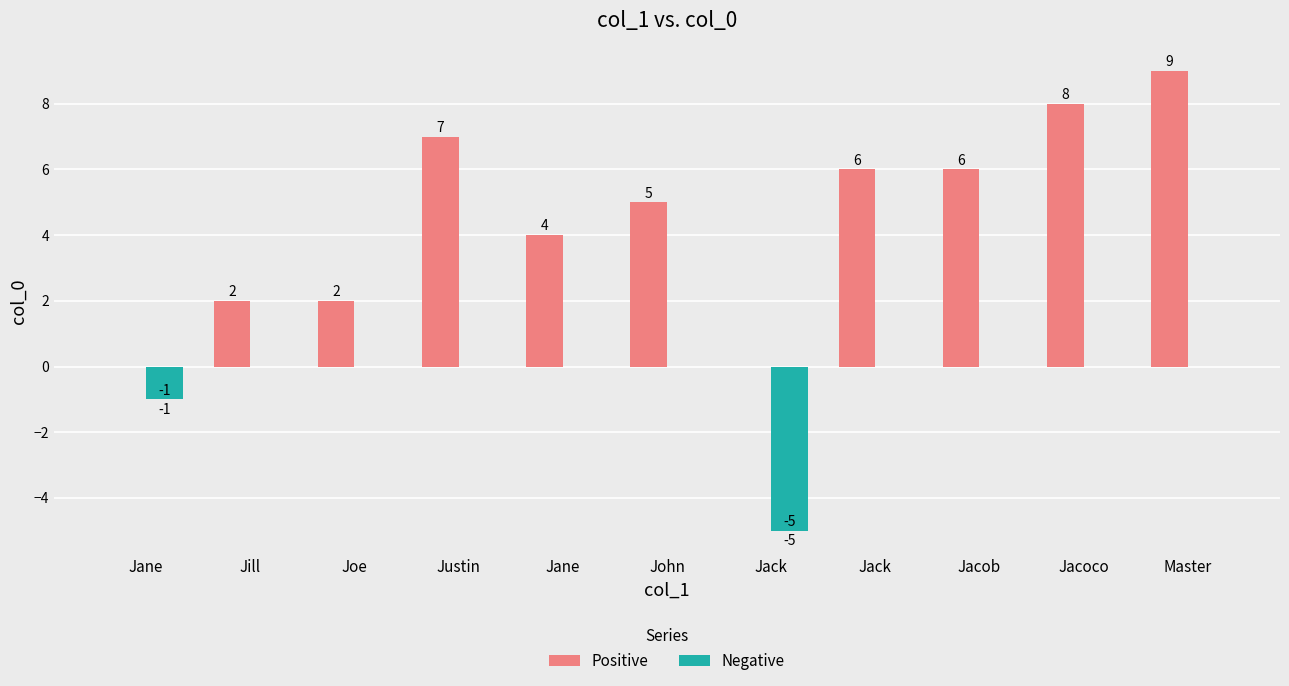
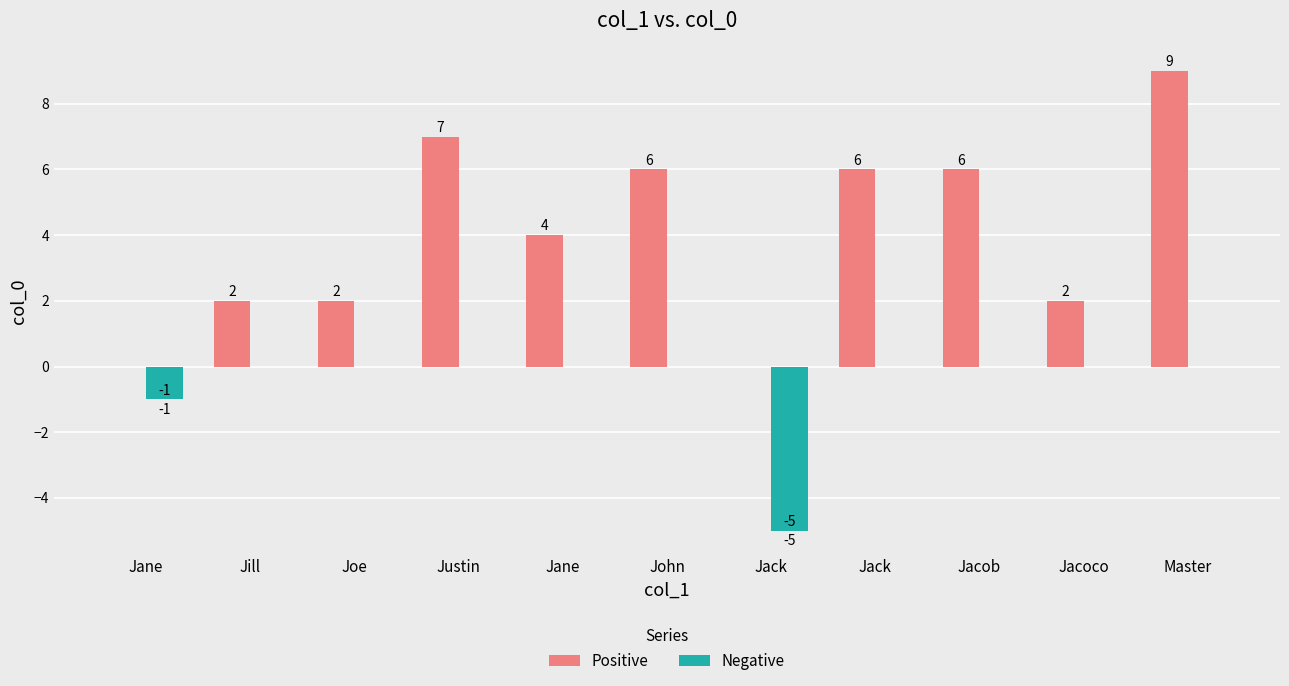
Positive, John: 5 -> 6
Positive, Jacoco: 8 -> 2
